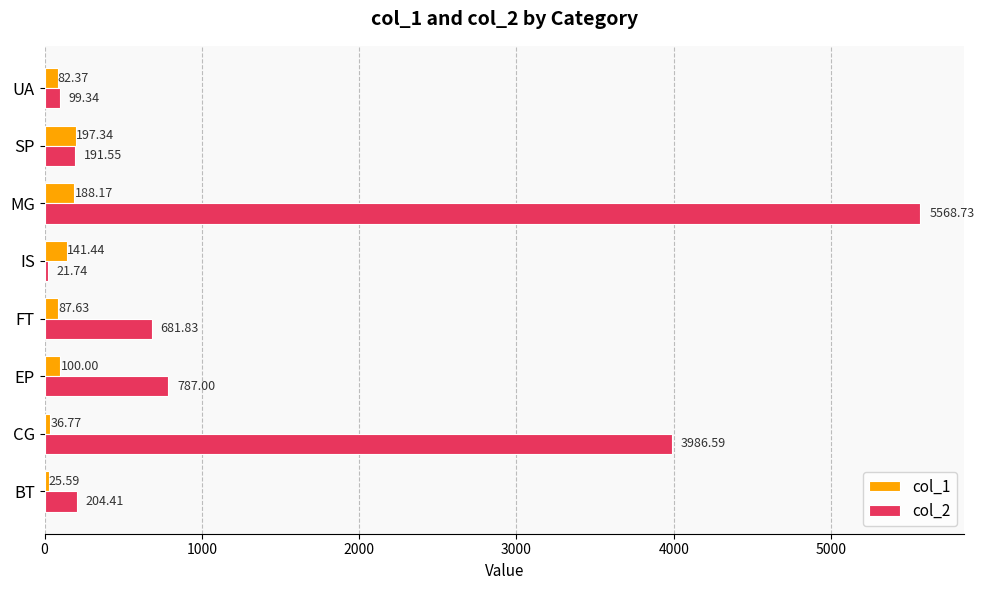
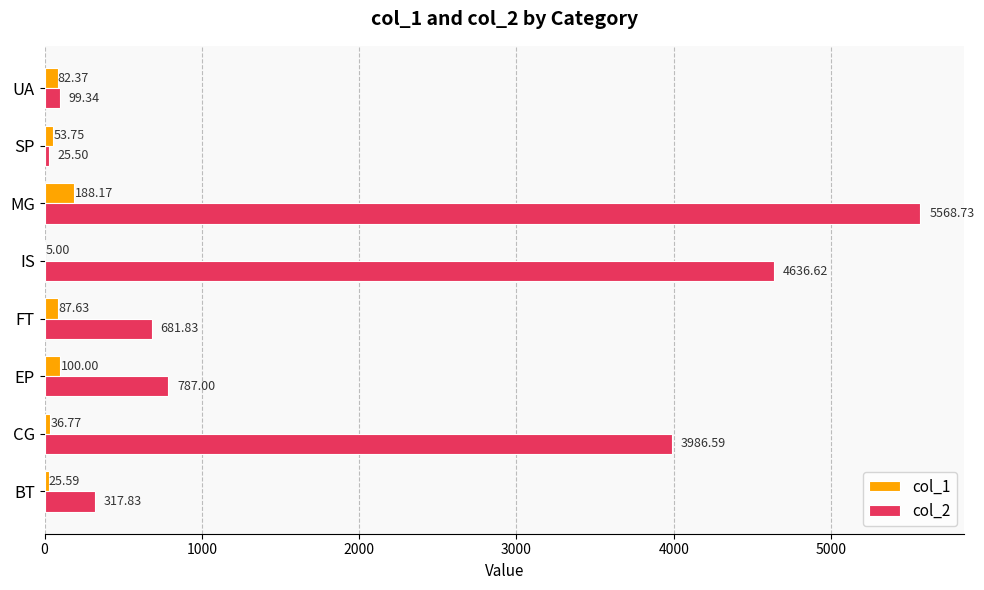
col_1, SP: 197.34 -> 53.75
col_2, SP: 191.55 -> 25.50
col_1, IS: 141.44 -> 5.00
col_2, IS: 21.74 -> 4636.62
col_2, BT: 204.41 -> 317.83
